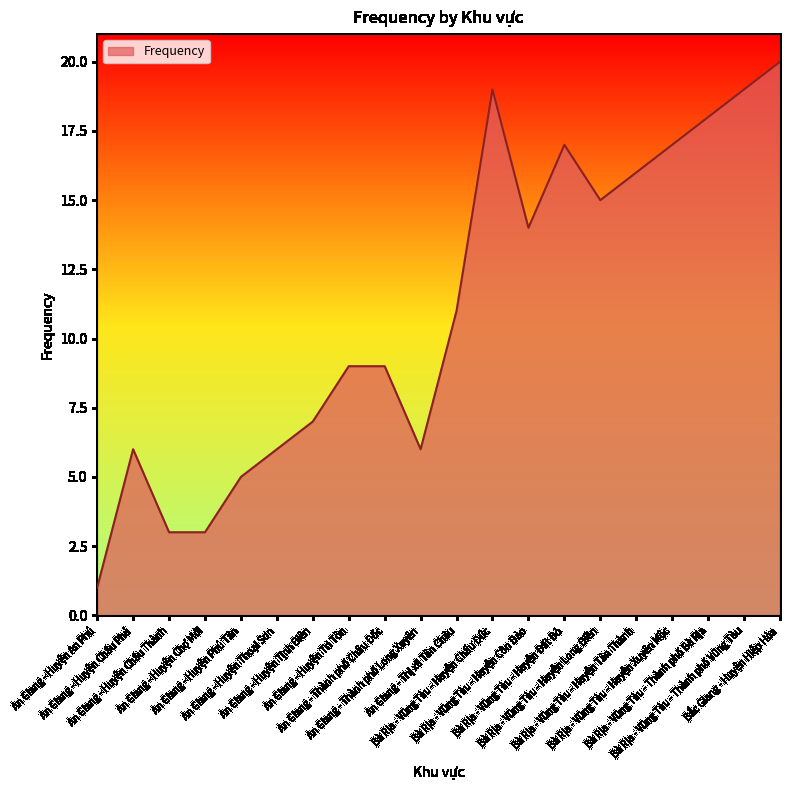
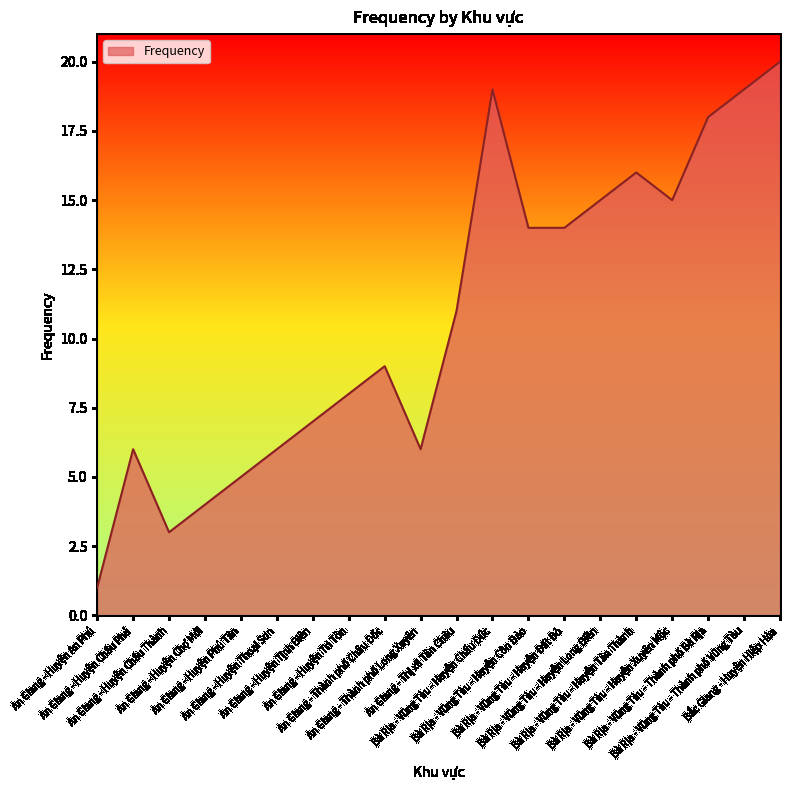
An Giang - Huyện Chợ Mới: 3 -> 4
An Giang - Huyện Tri Tôn: 9 -> 8
Bà Rịa - Vũng Tàu - Huyện Đất Đỏ: 17 -> 14
Bà Rịa - Vũng Tàu - Huyện Xuyên Mộc: 17 -> 15
